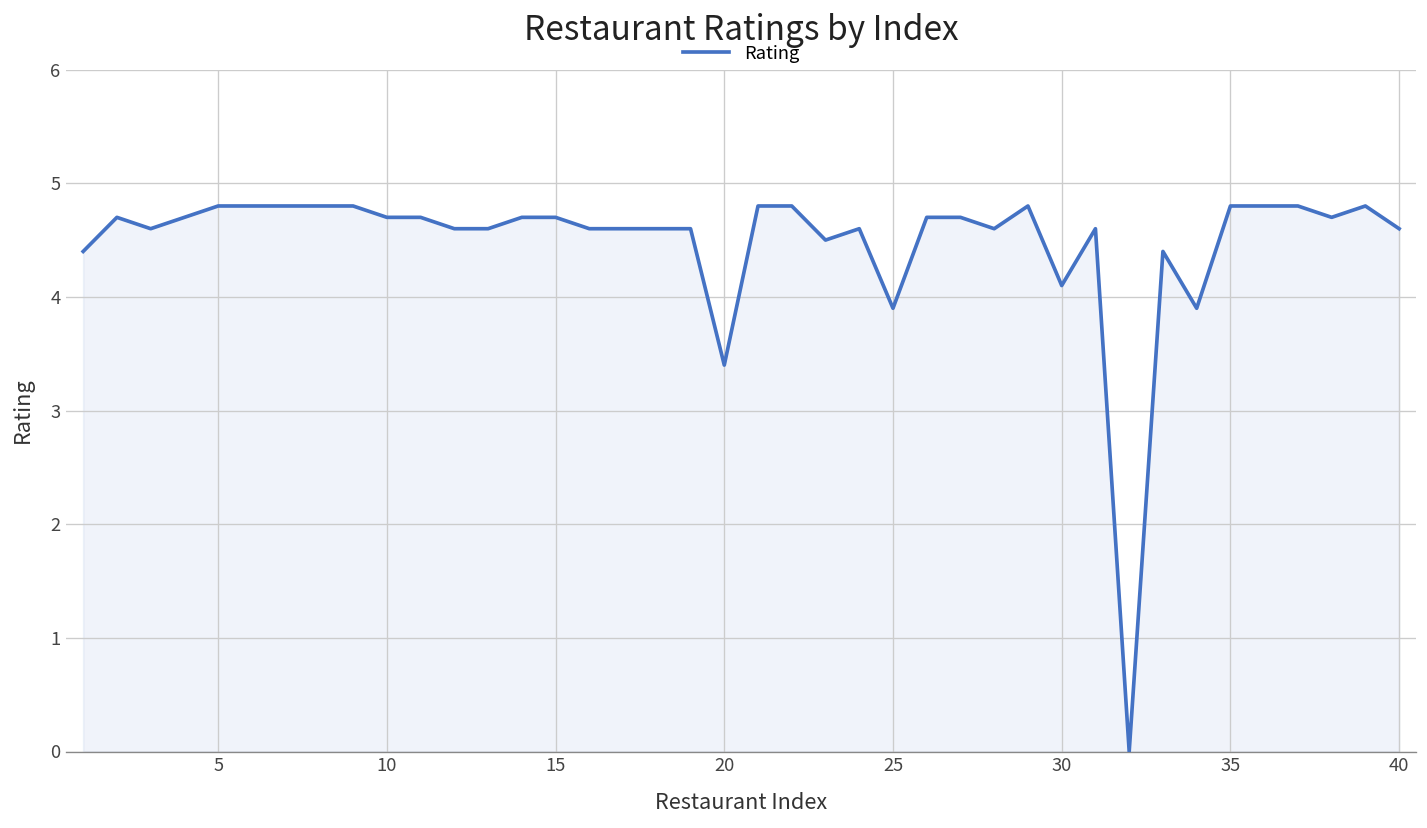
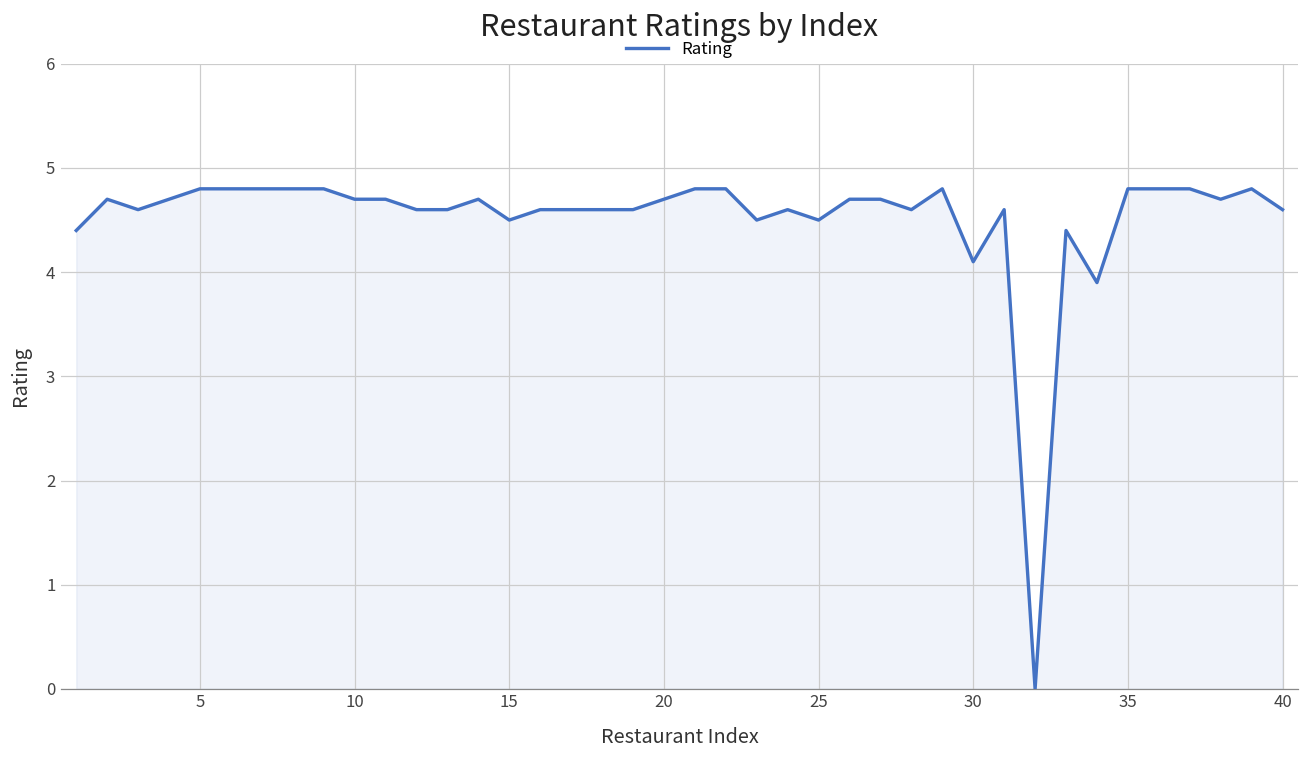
15: 4.7 -> 4.5
20: 3.4 -> 4.7
25: 3.9 -> 4.5
